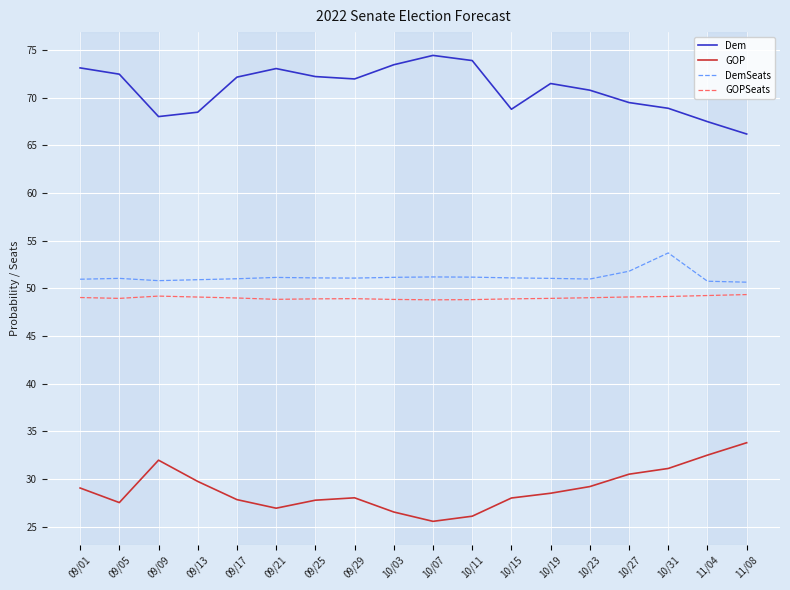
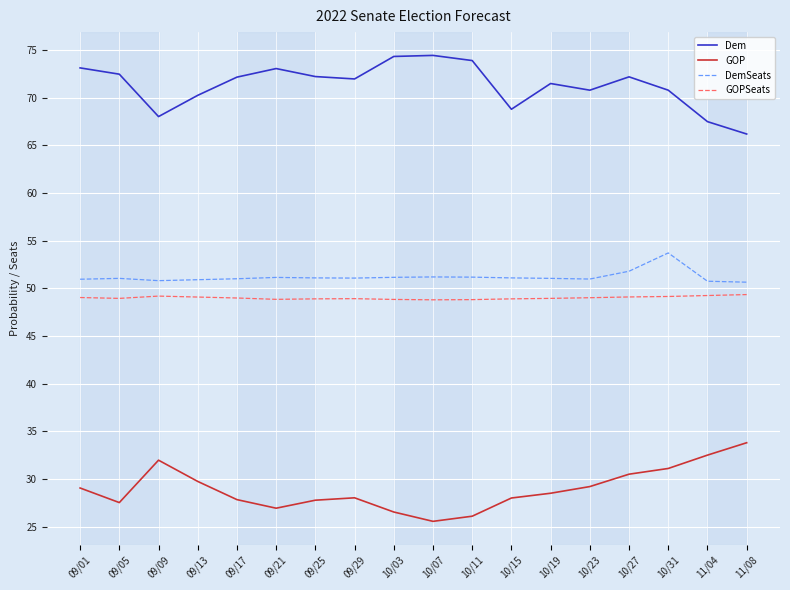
Dem, 09/13: 68 -> 70
Dem, 10/03: 73 -> 74
Dem, 10/27: 70 -> 72
Dem, 10/31: 69 -> 71
